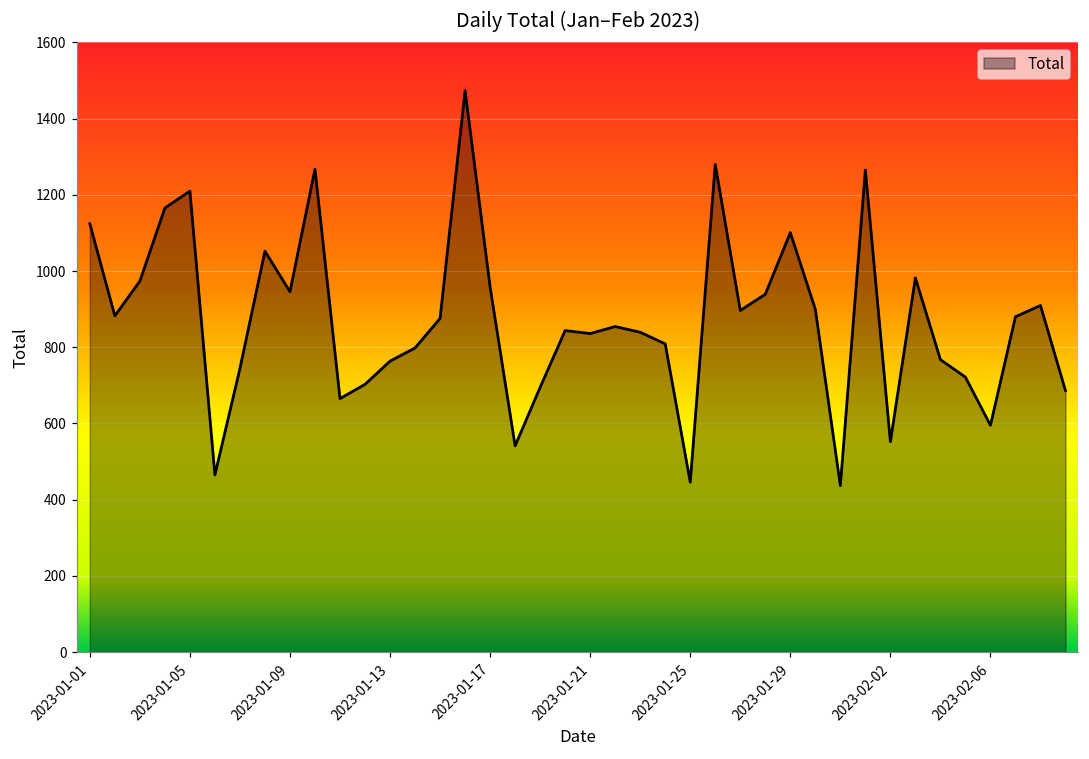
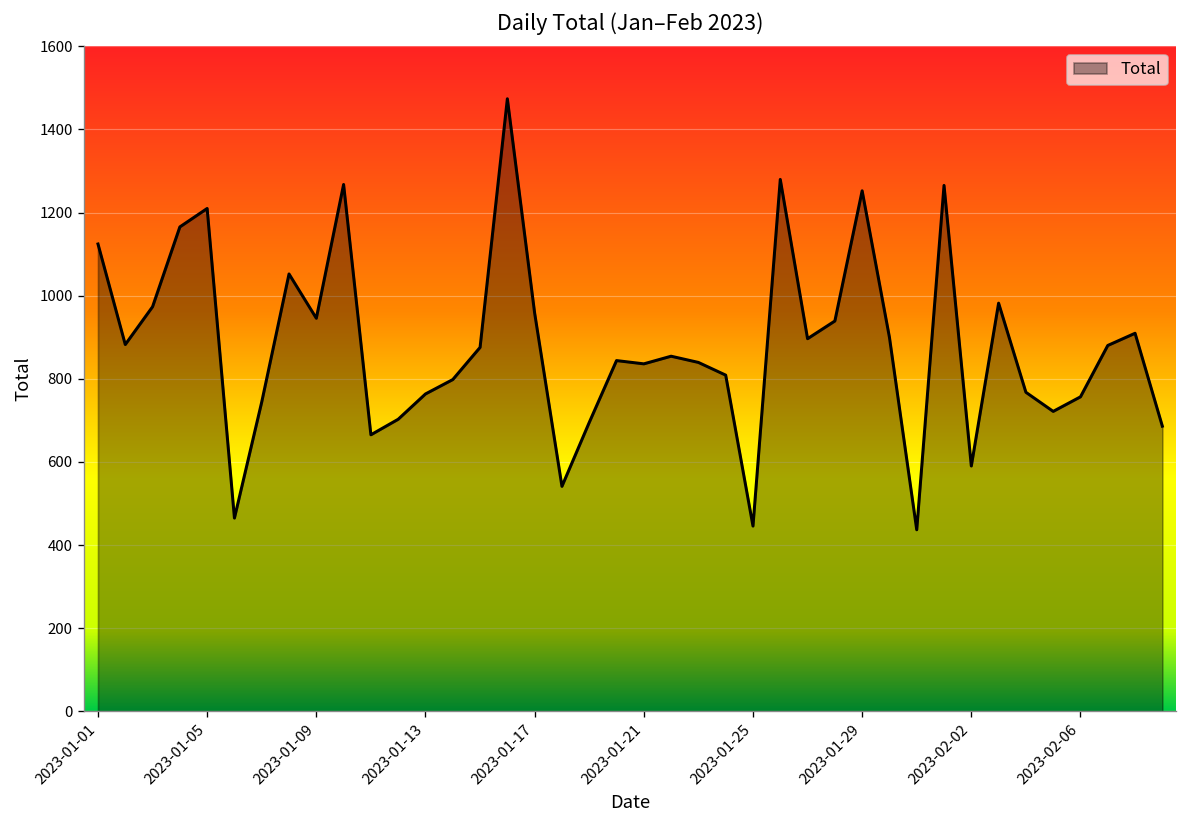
2023-01-29: 1100 -> 1250
2023-02-02: 550 -> 590
2023-02-06: 600 -> 760
